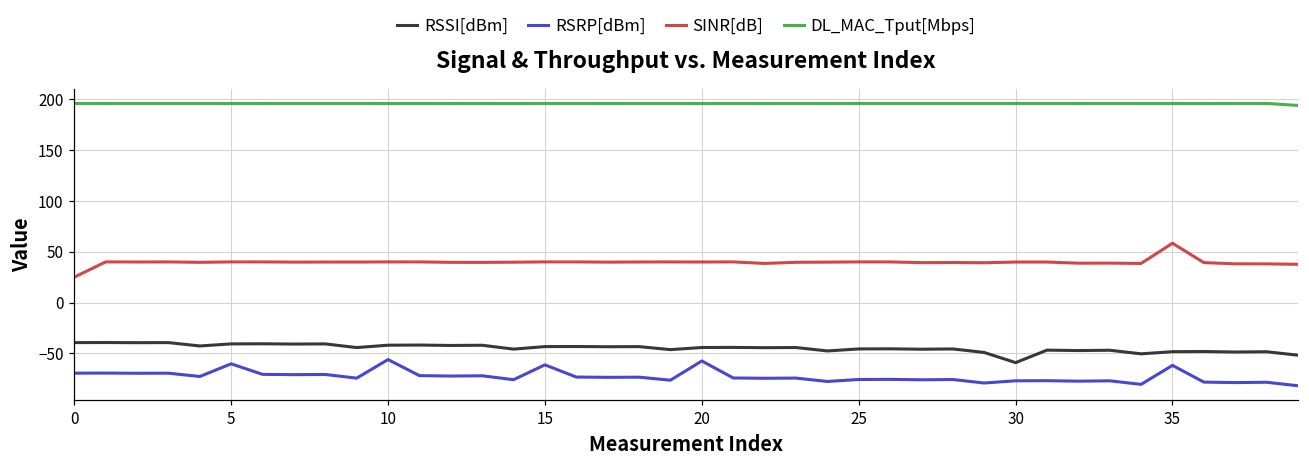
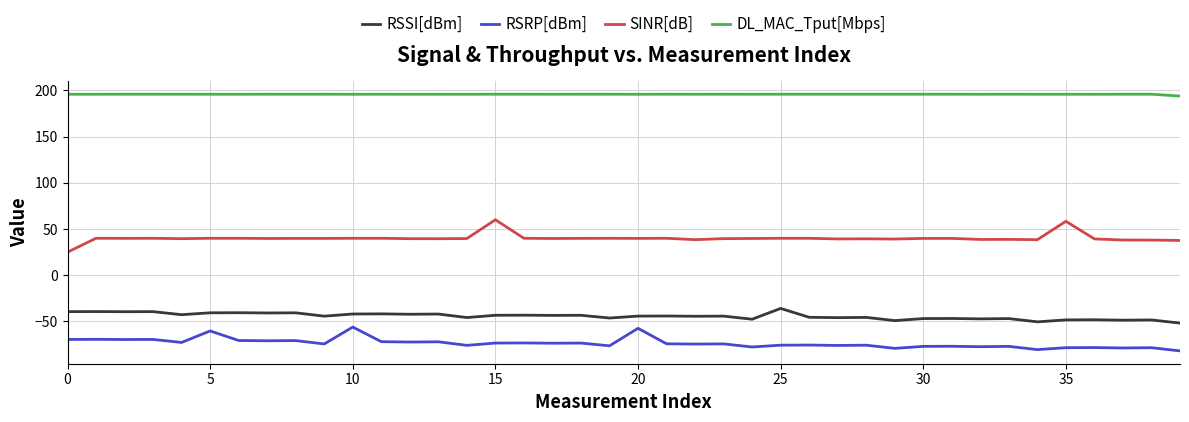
RSRP[dBm], 15: -60 -> -70
SINR[dB], 15: 40 -> 60
RSSI[dBm], 25: -50 -> -40
RSSI[dBm], 30: -60 -> -50
RSRP[dBm], 35: -60 -> -80
